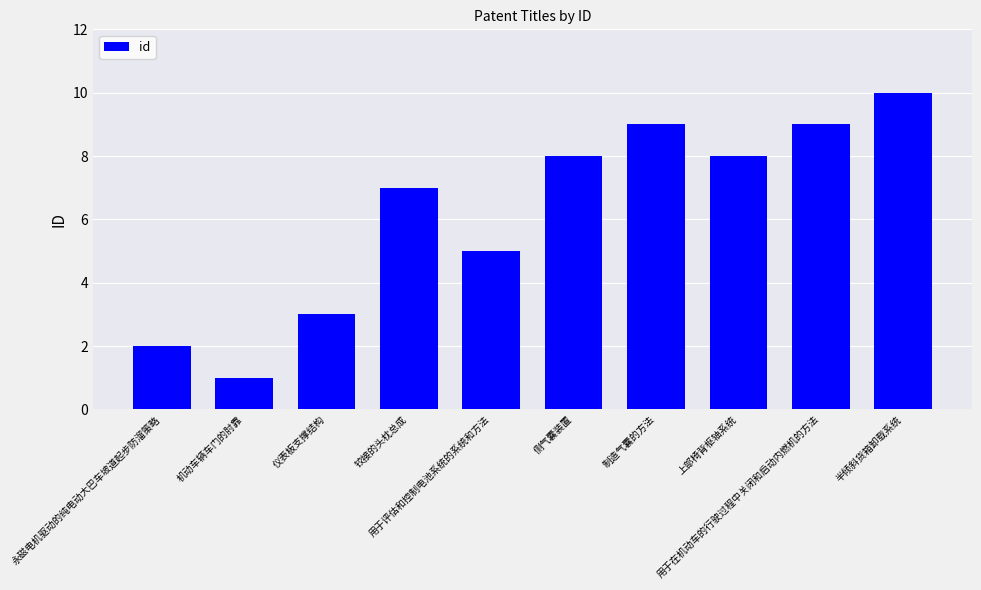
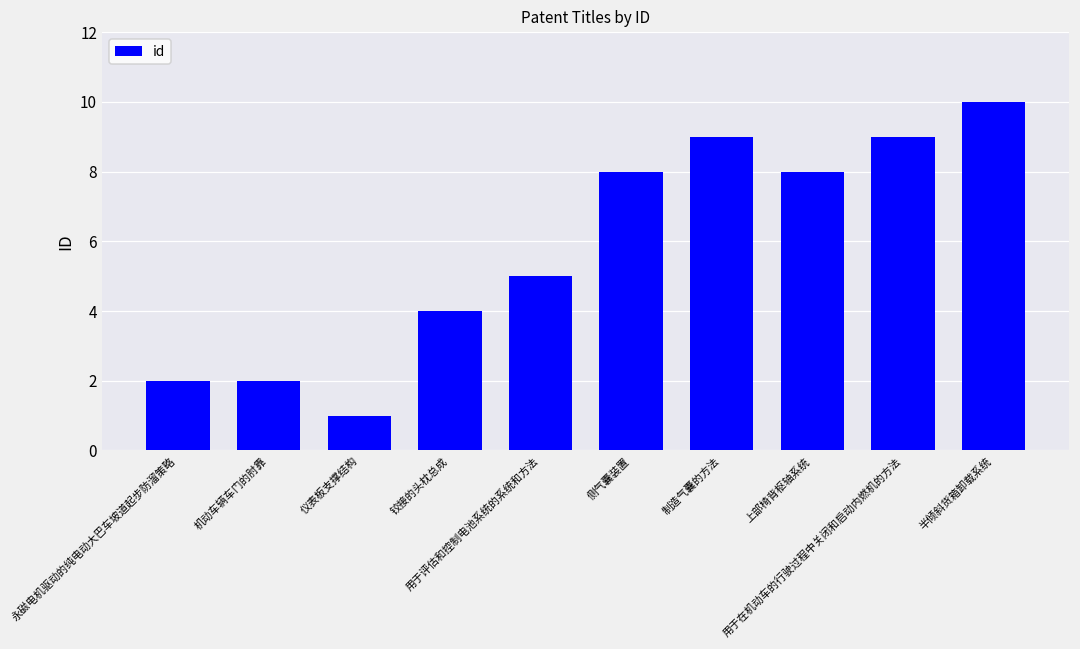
机动车辆车门的肘靠: 1 -> 2
仪表板支撑结构: 3 -> 1
铰接的头枕总成: 7 -> 4
